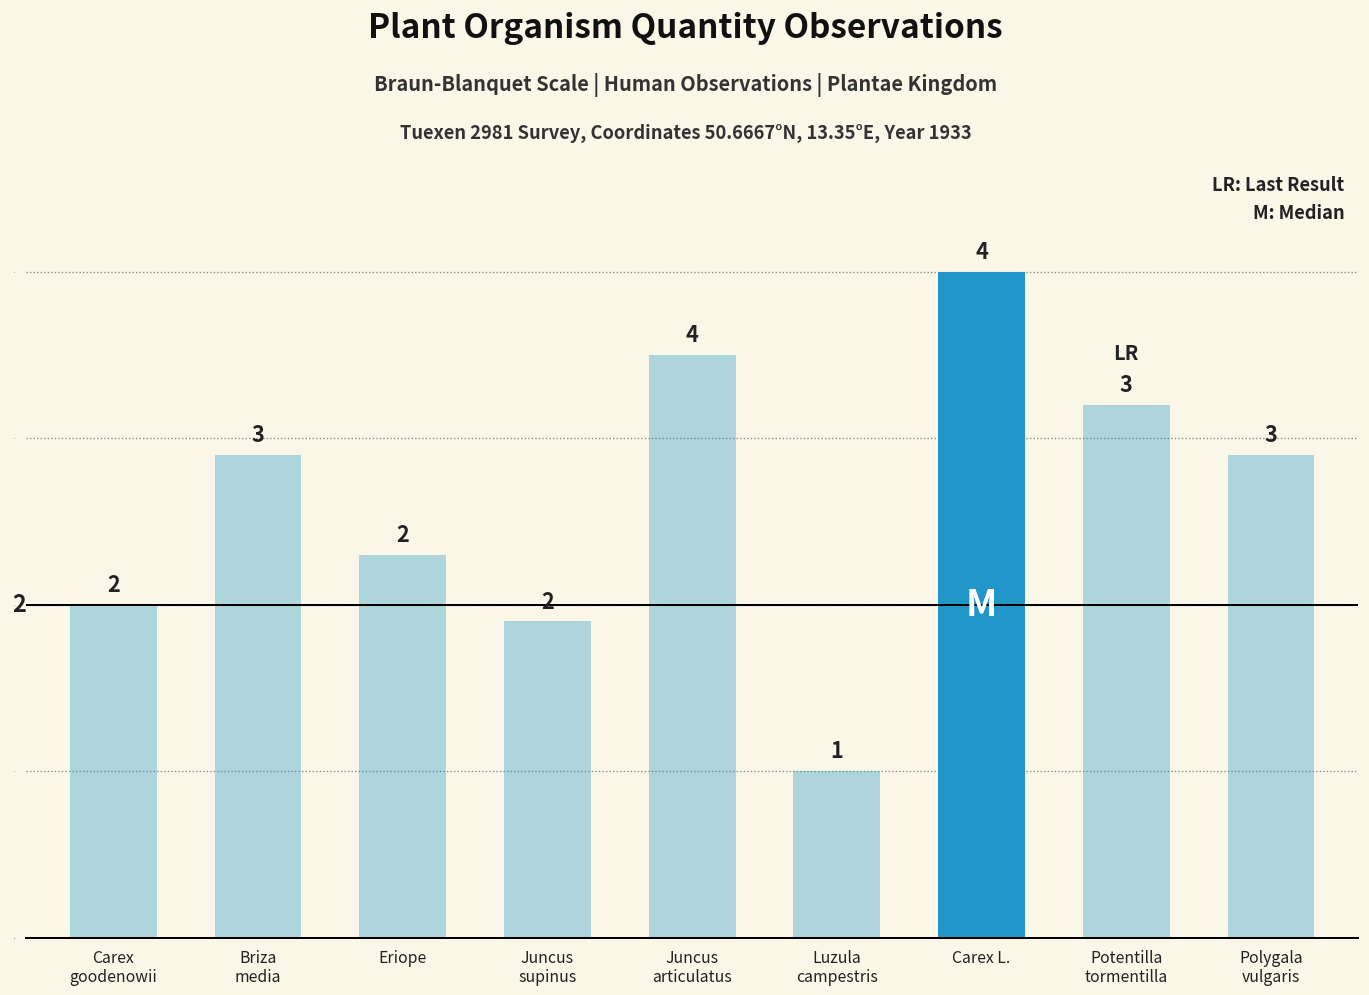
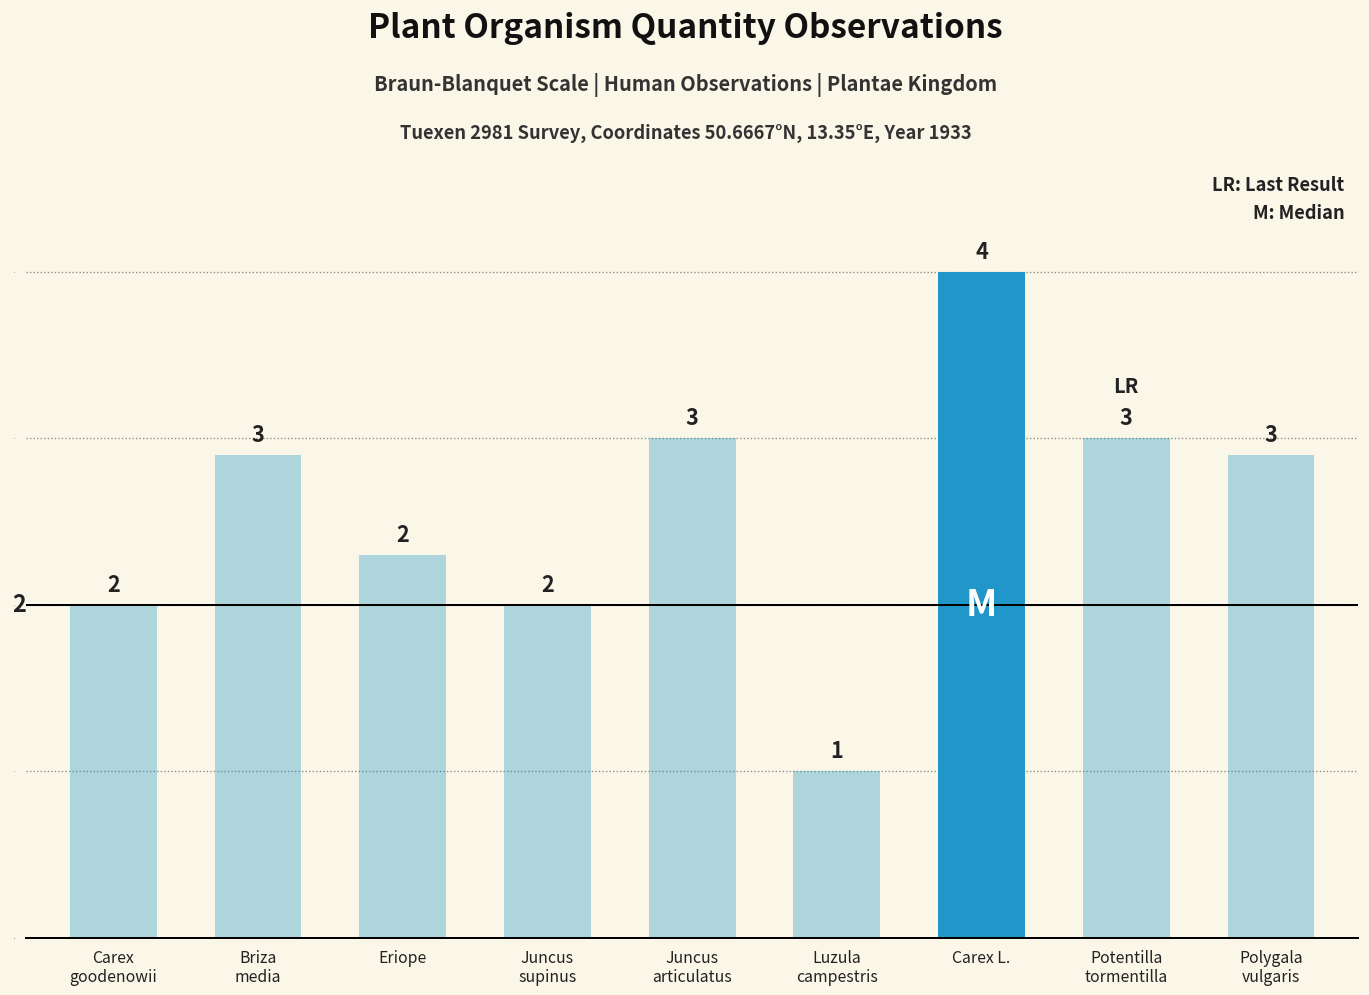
Juncus supinus: 1.9 -> 2.0
Juncus articulatus: 4 -> 3
Potentilla tormentilla: 3.2 -> 3.0
